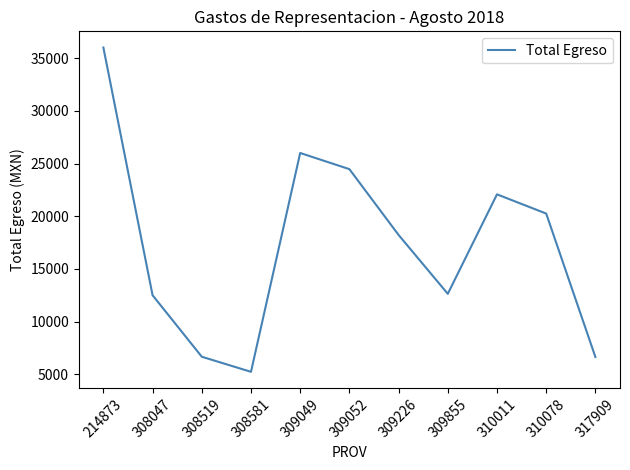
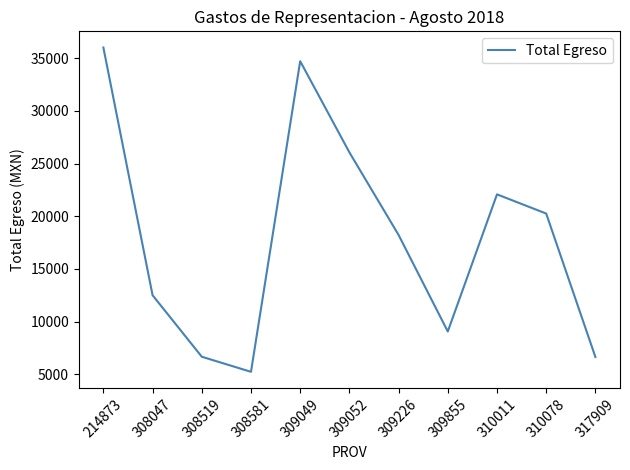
309049: 26000 -> 34700
309052: 24500 -> 26100
309855: 12600 -> 9100
